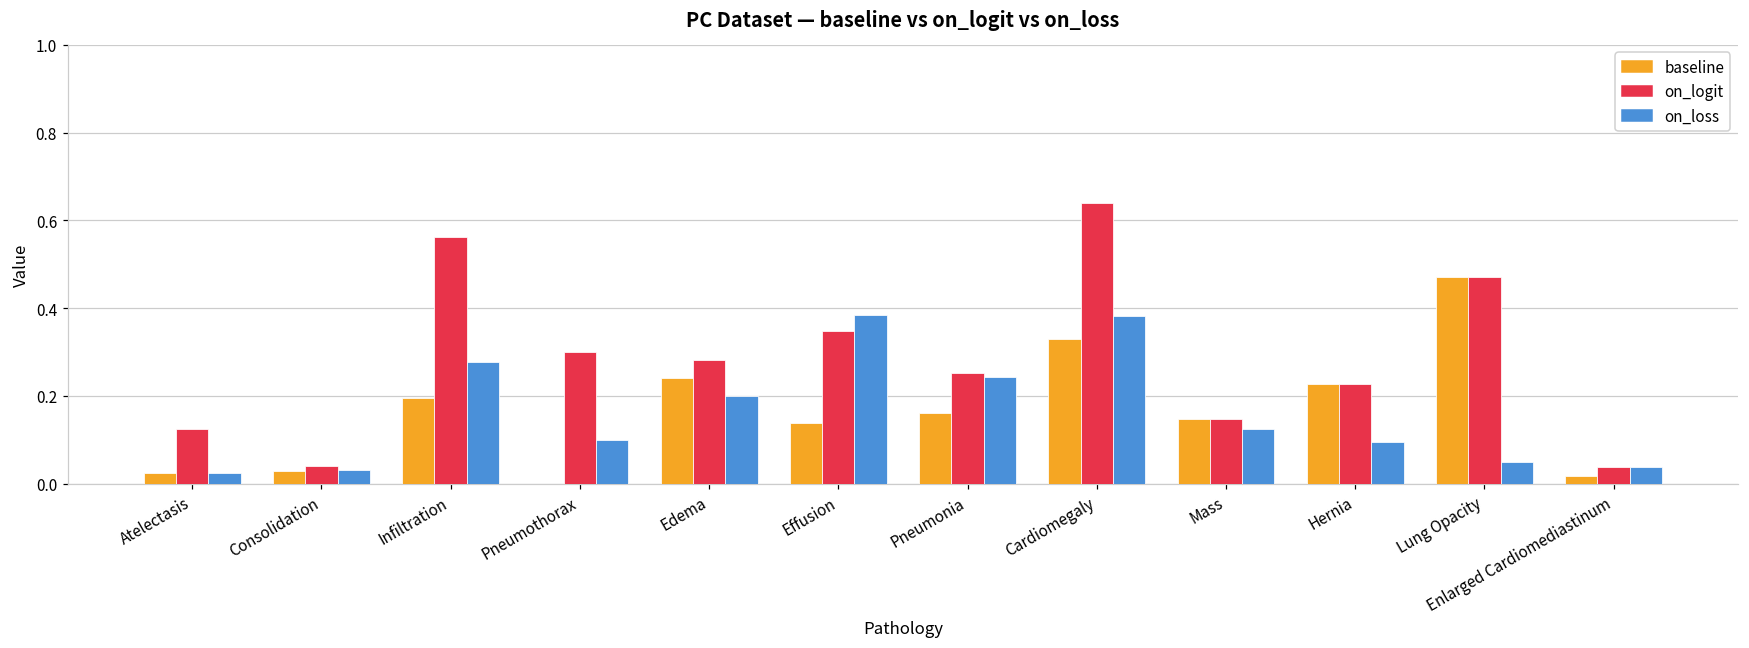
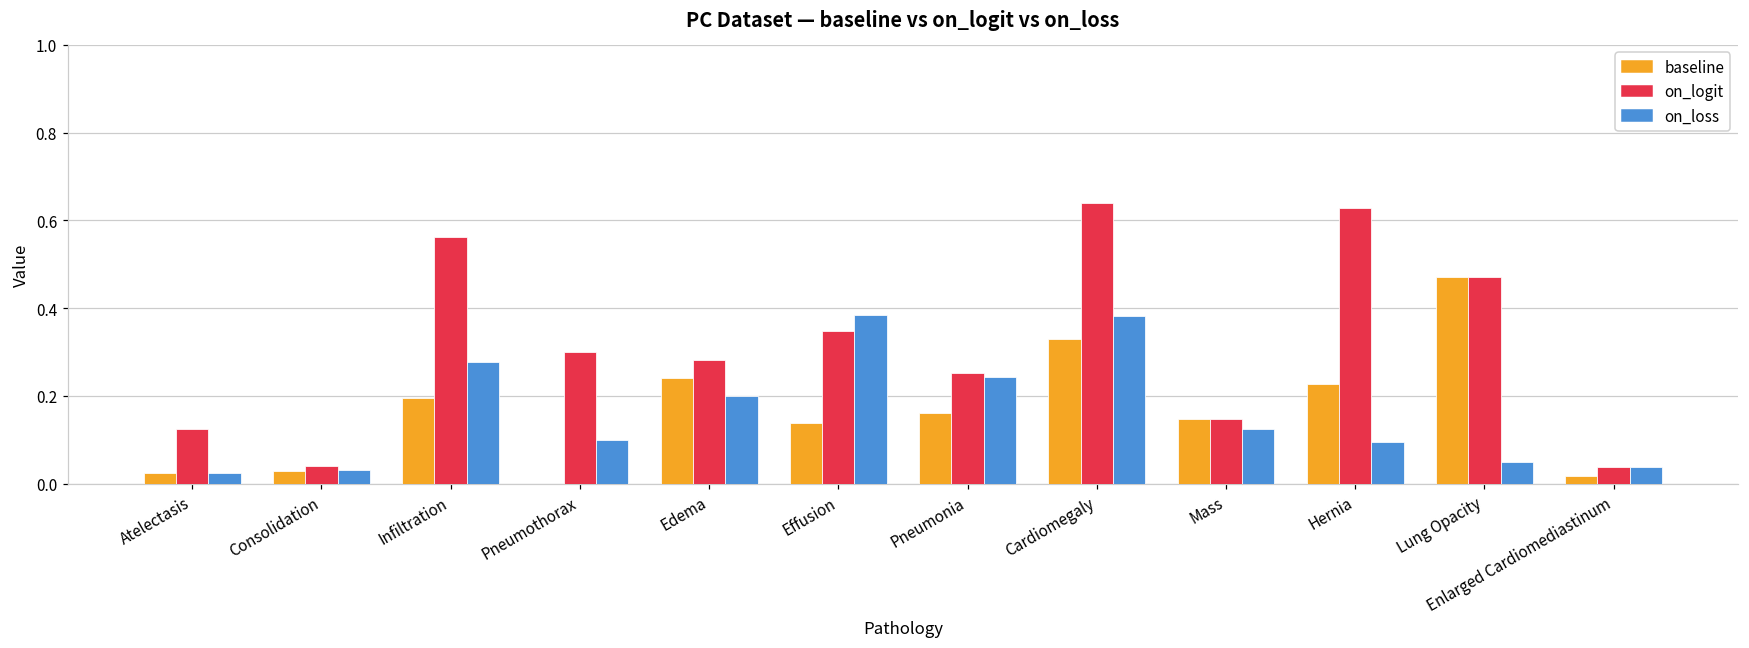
on_logit, Hernia: 0.23 -> 0.63
